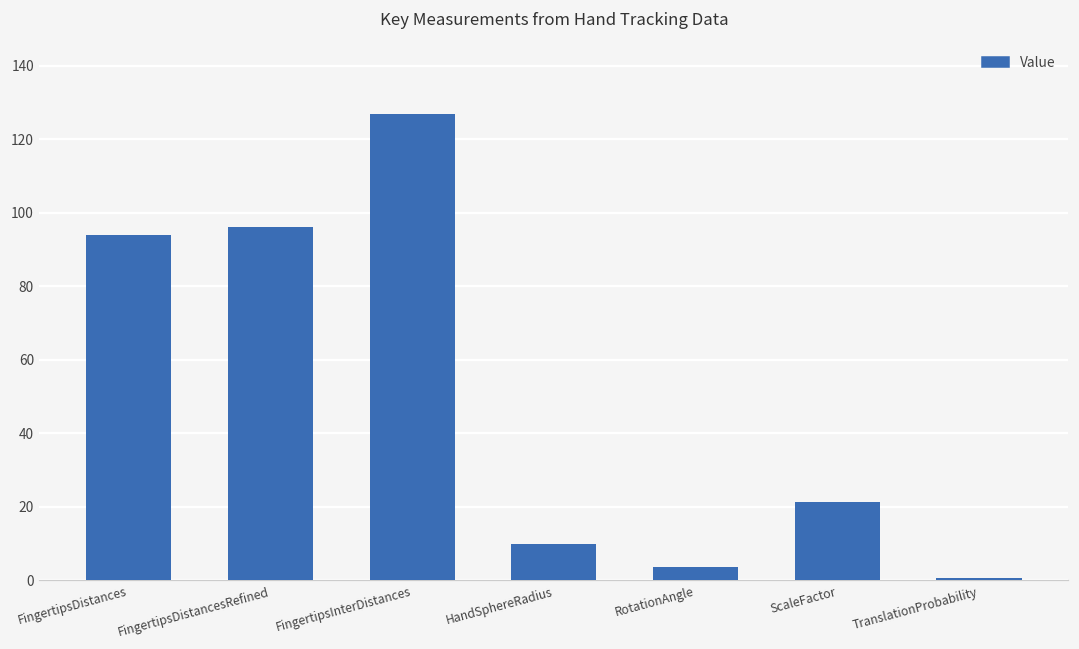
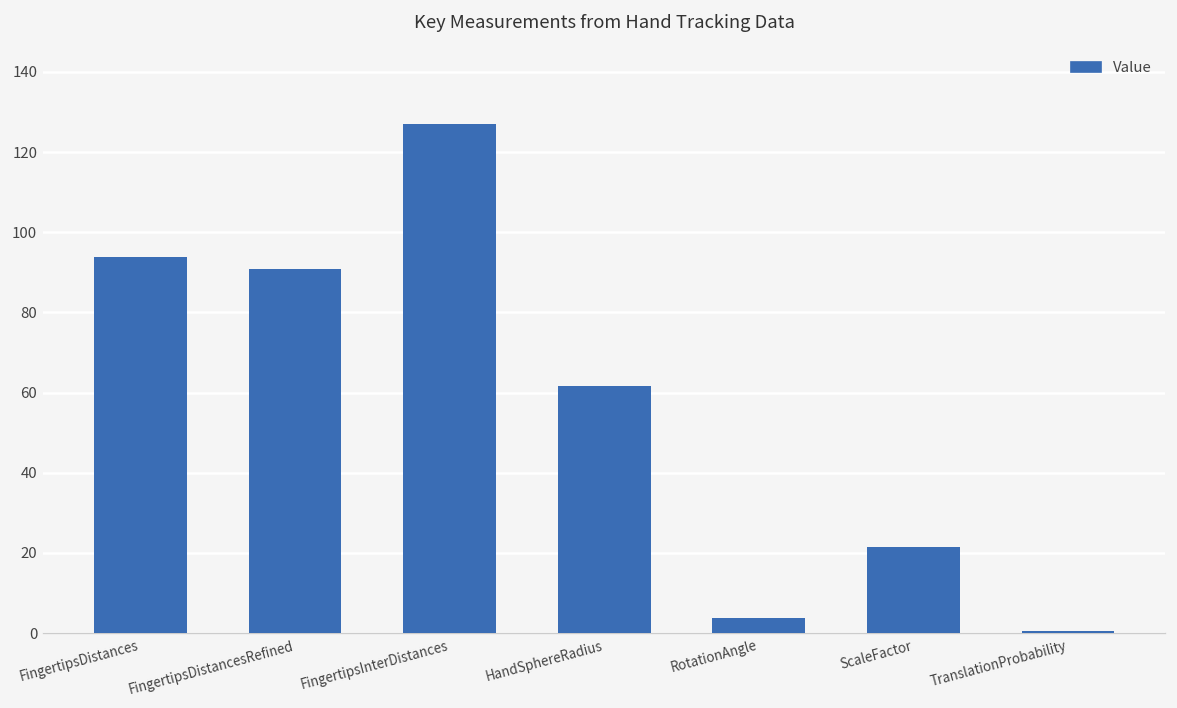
FingertipsDistancesRefined: 96 -> 91
HandSphereRadius: 10 -> 62
